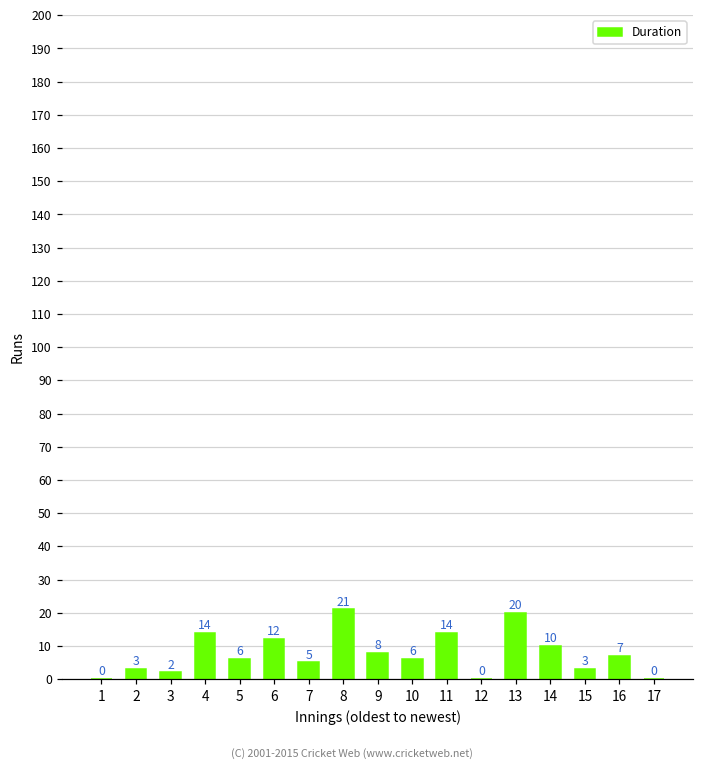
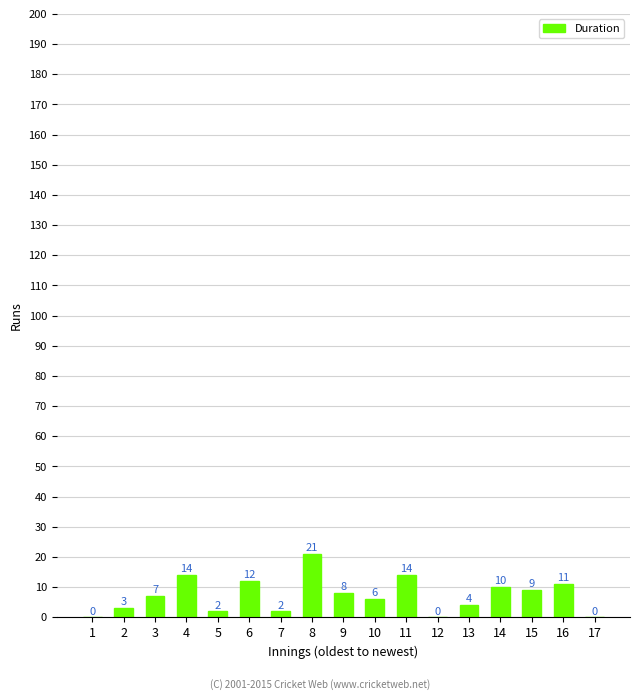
3: 2 -> 7
5: 6 -> 2
7: 5 -> 2
13: 20 -> 4
15: 3 -> 9
16: 7 -> 11
